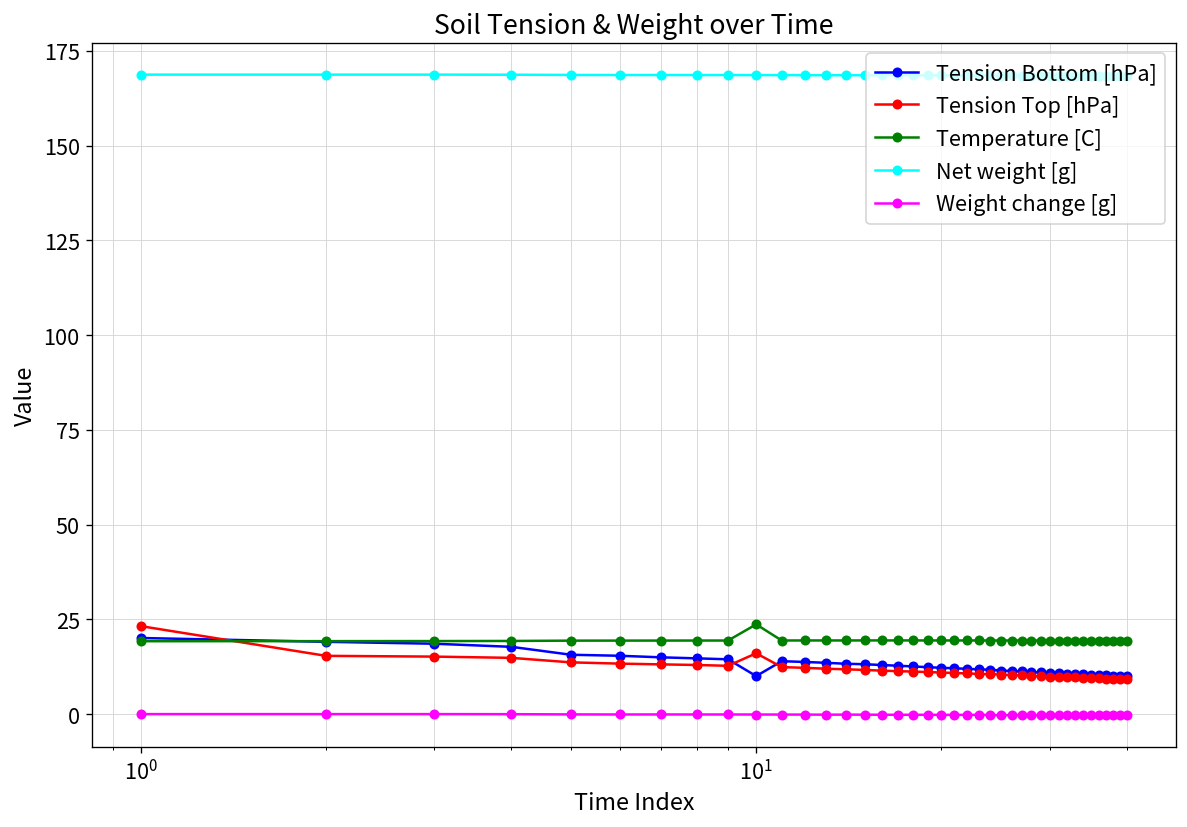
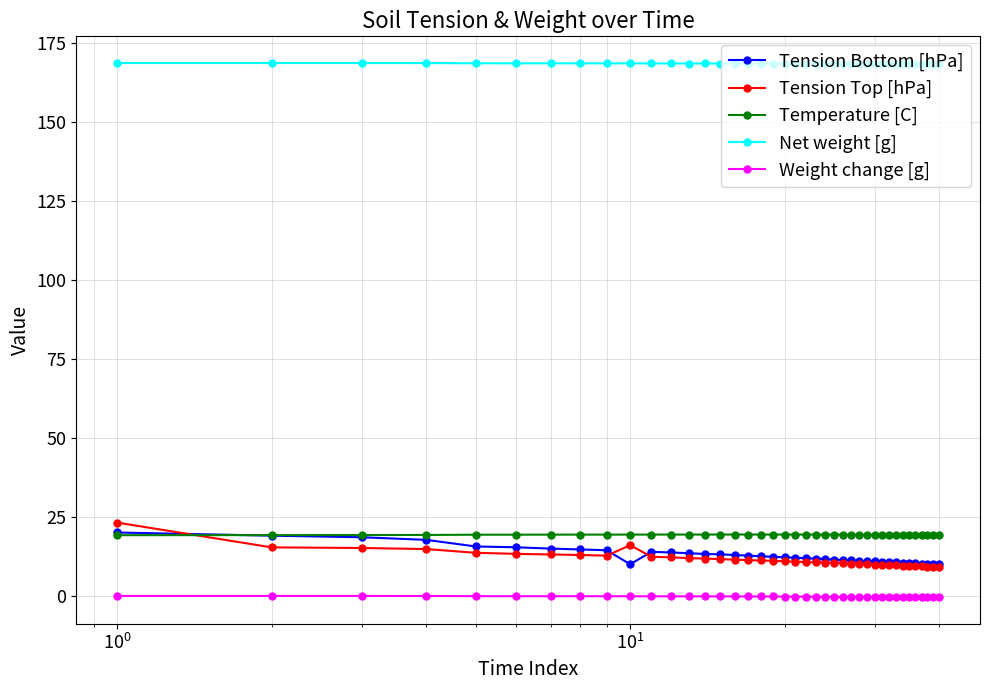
Temperature [C], 10^1: 24 -> 19
